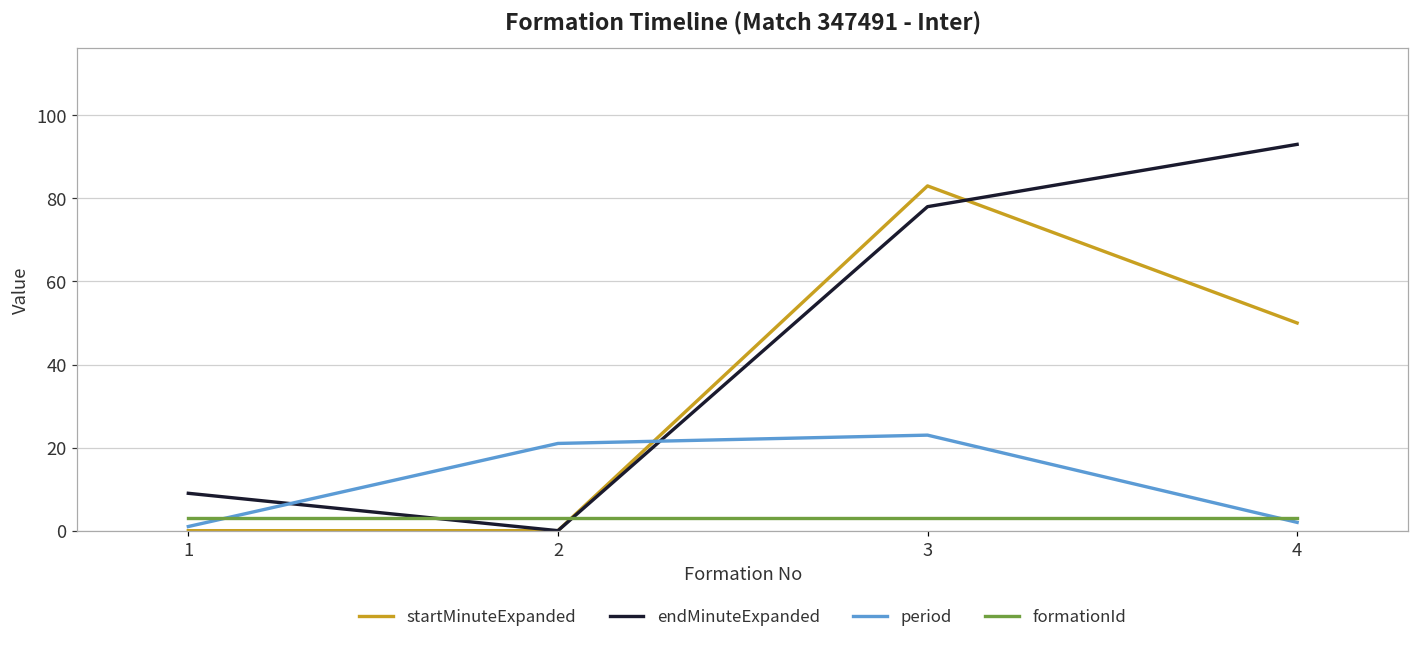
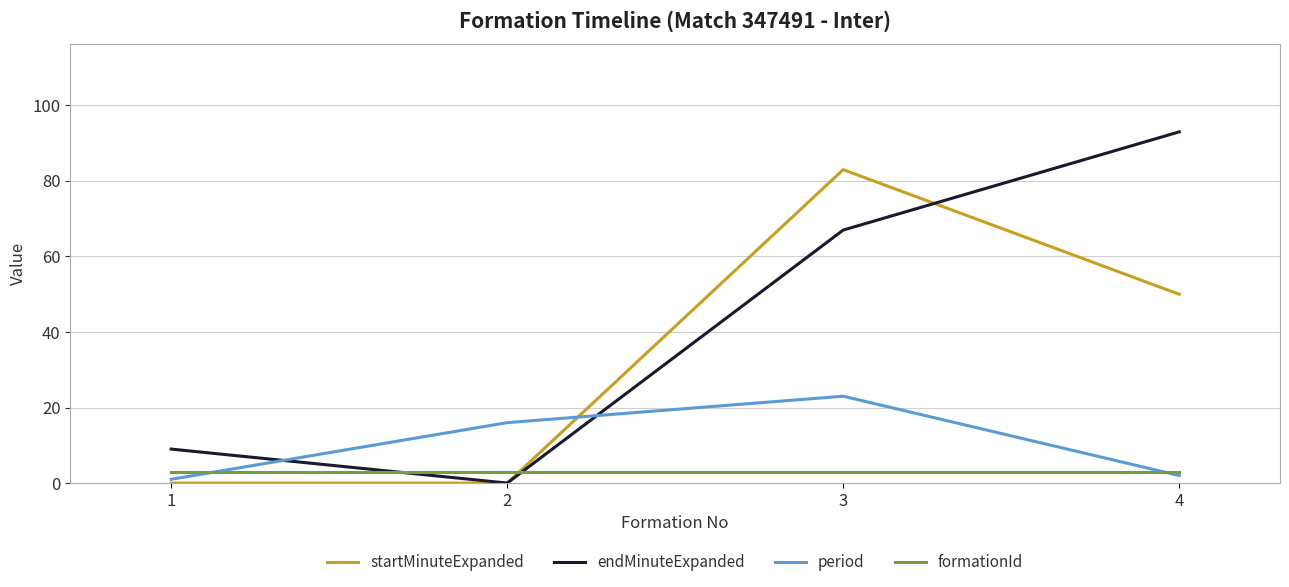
period, 2: 21 -> 16
endMinuteExpanded, 3: 78 -> 67
